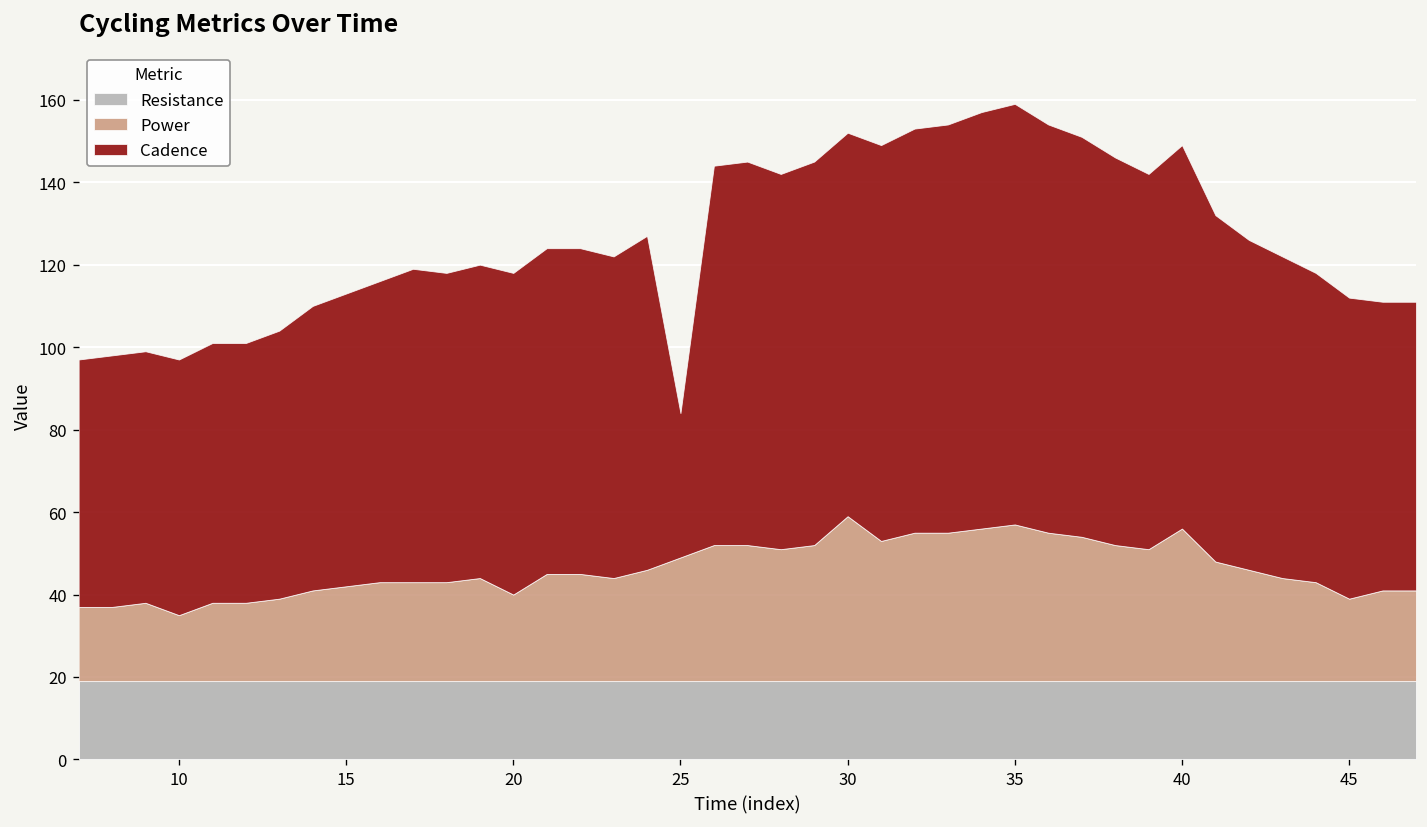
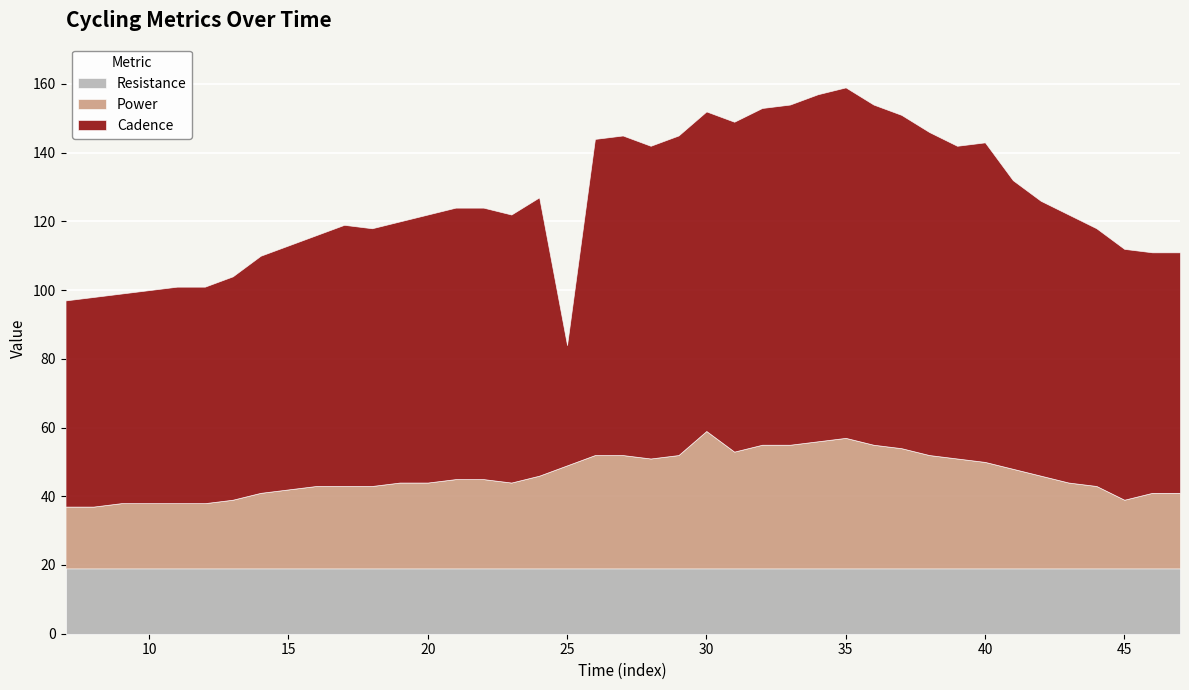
Power, 10: 16 -> 19
Power, 20: 21 -> 25
Power, 40: 37 -> 31
